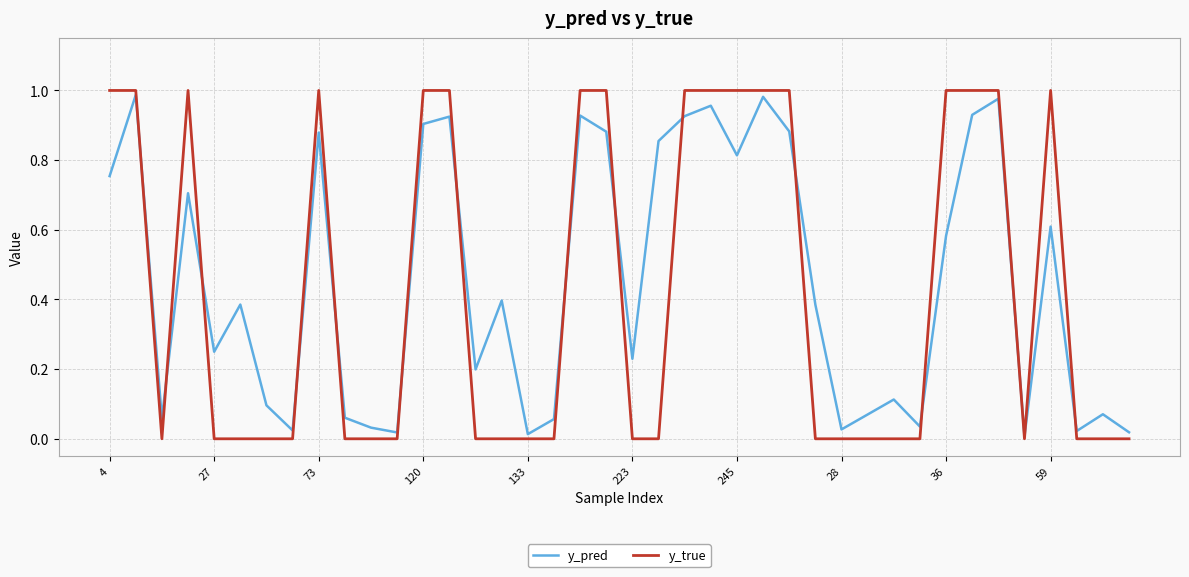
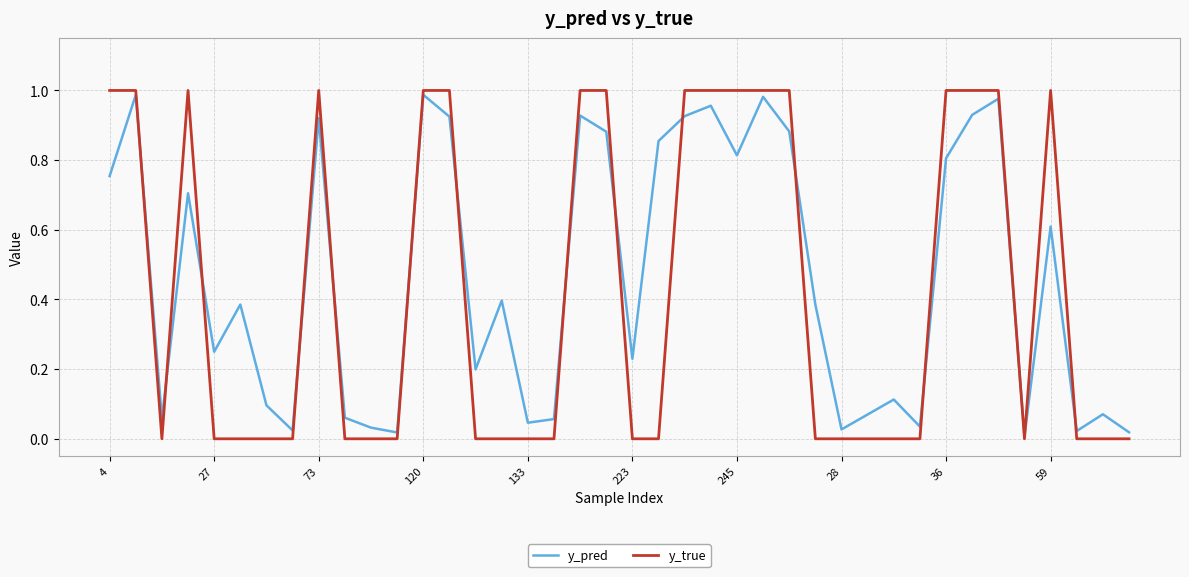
y_pred, 73: 0.88 -> 0.92
y_pred, 120: 0.90 -> 0.99
y_pred, 133: 0.01 -> 0.05
y_pred, 36: 0.58 -> 0.81
